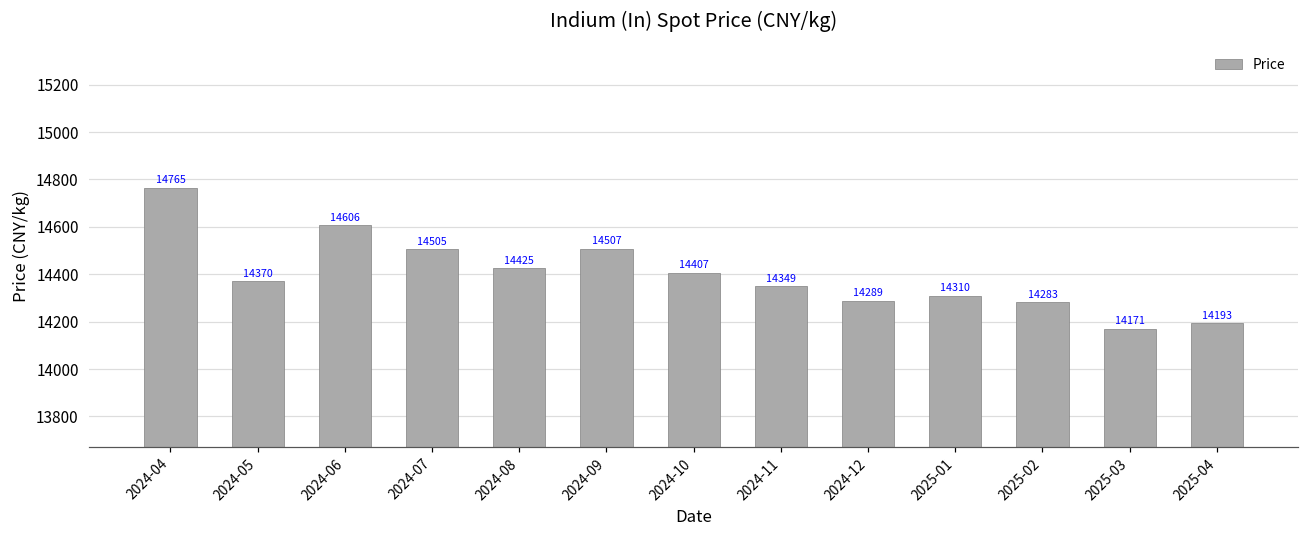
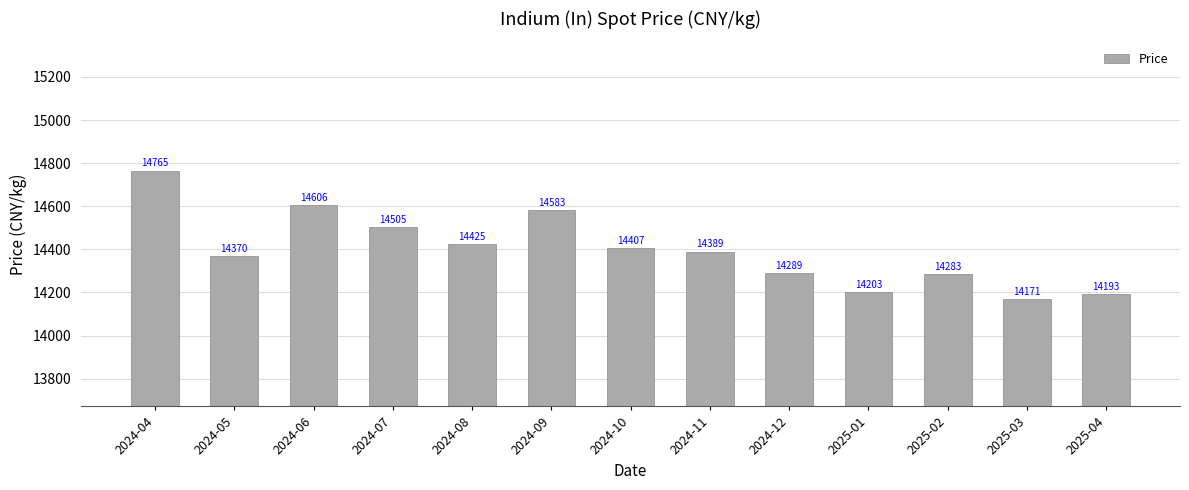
2024-09: 14507 -> 14583
2024-11: 14349 -> 14389
2025-01: 14310 -> 14203
